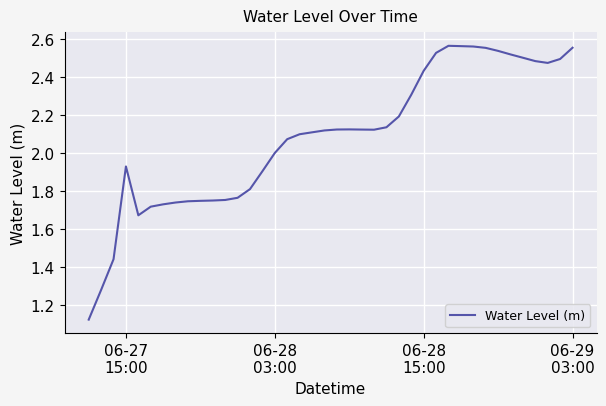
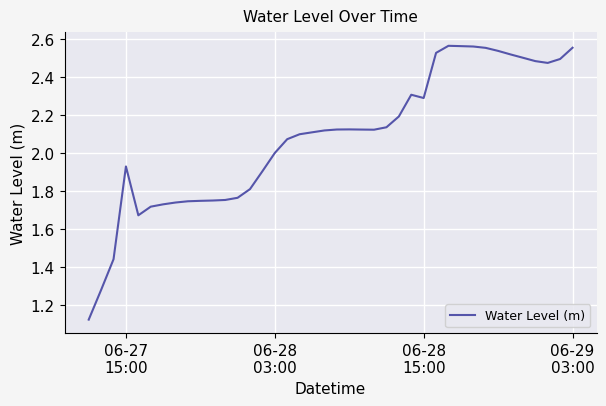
06-28 15:00: 2.43 -> 2.29
